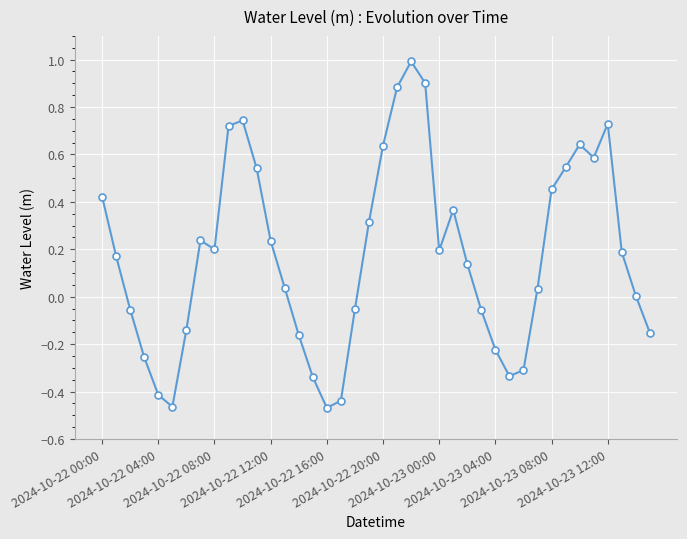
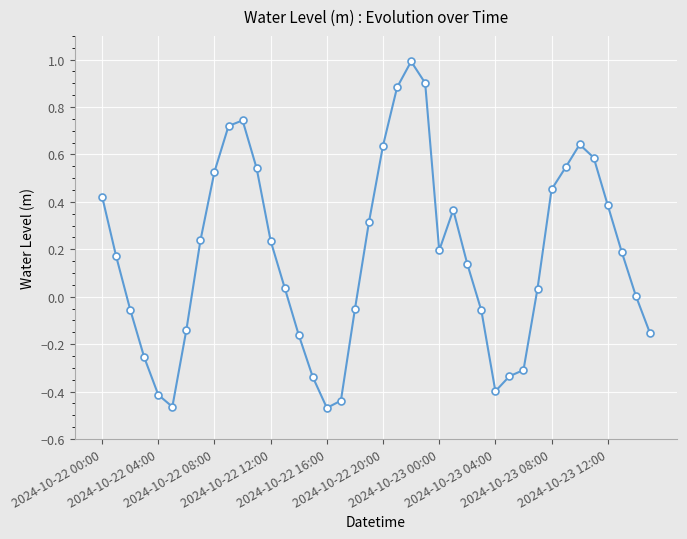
2024-10-22 08:00: 0.20 -> 0.53
2024-10-23 04:00: -0.22 -> -0.40
2024-10-23 12:00: 0.73 -> 0.39
